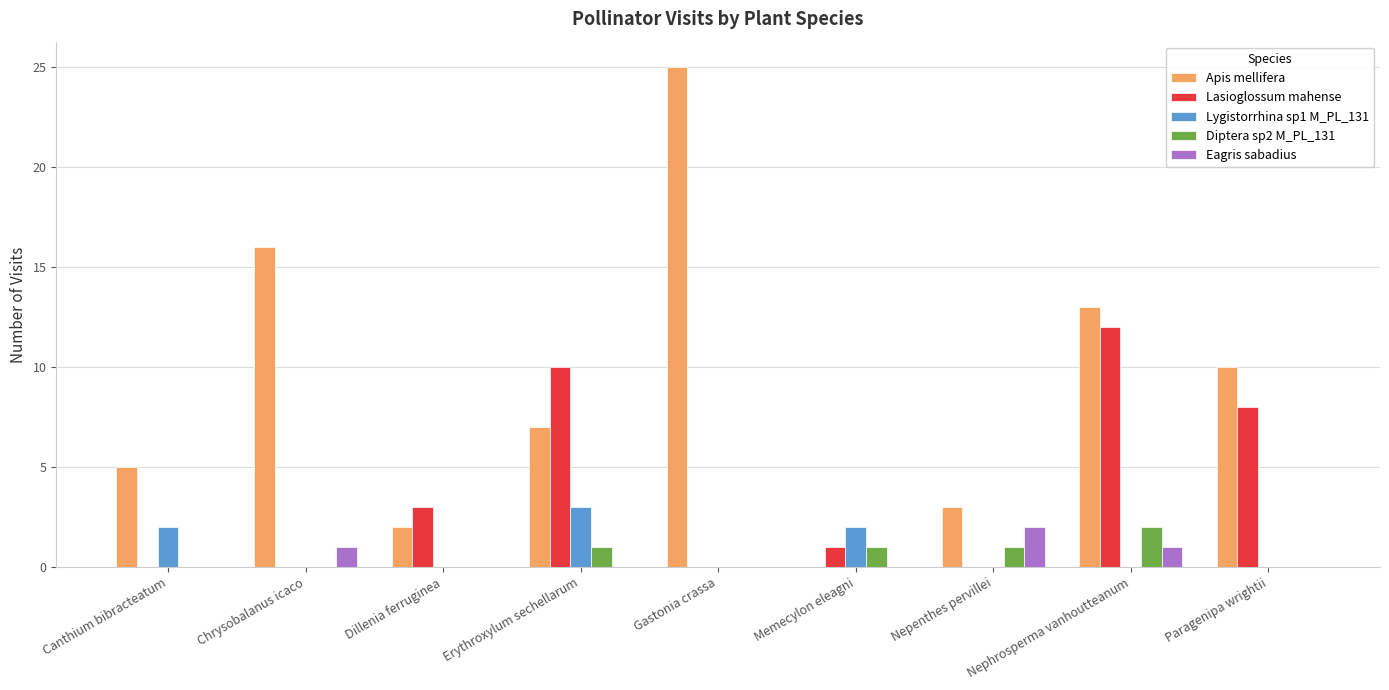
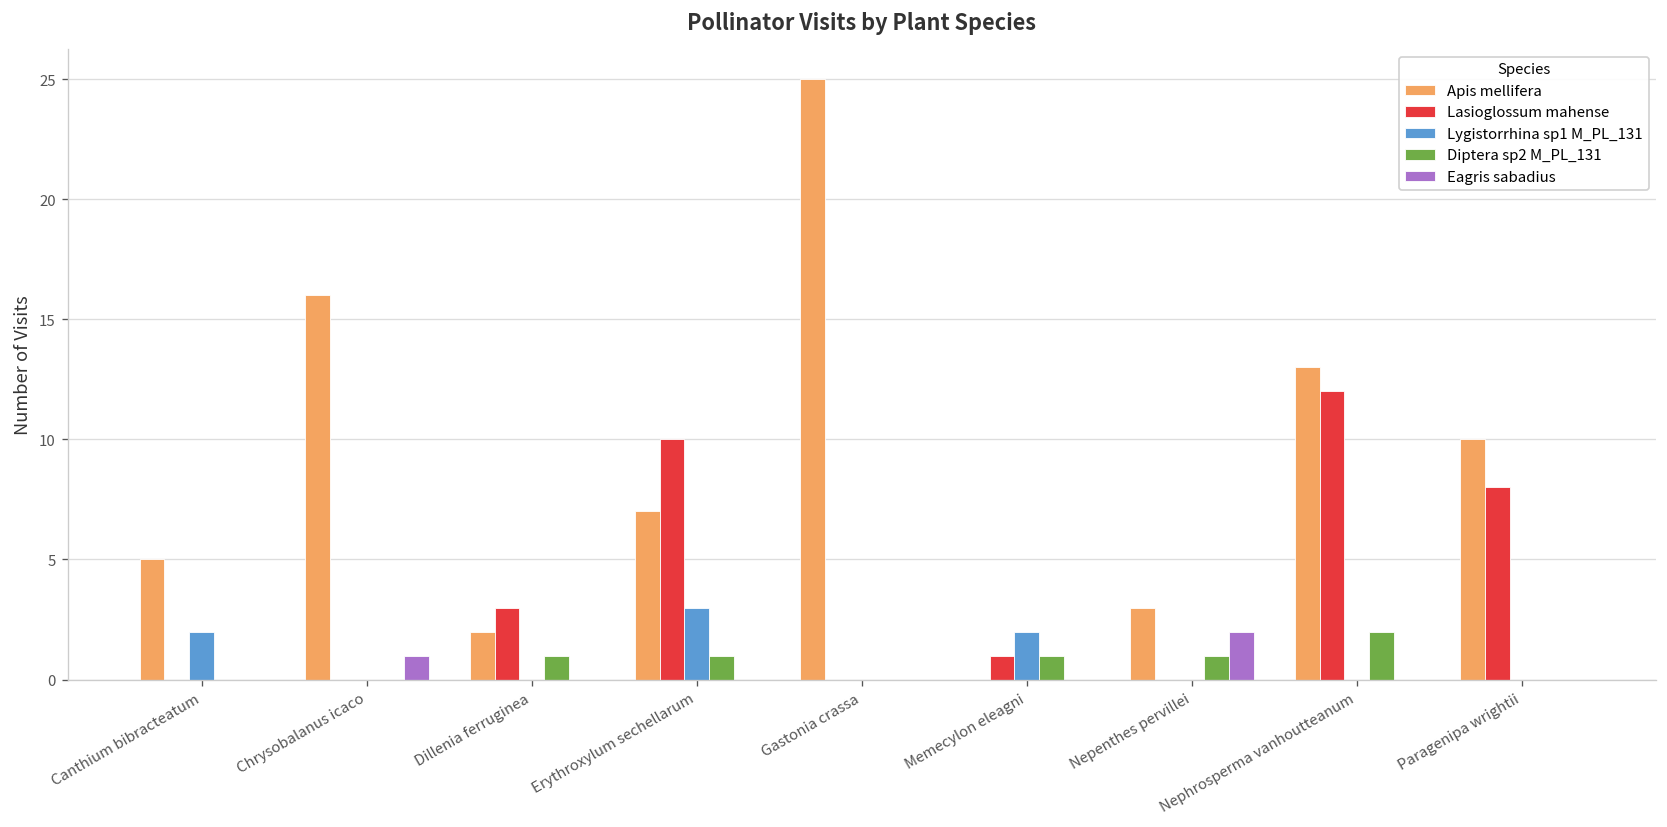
Diptera sp2 M_PL_131, Dillenia ferruginea: 0 -> 1
Eagris sabadius, Nephrosperma vanhoutteanum: 1 -> 0
